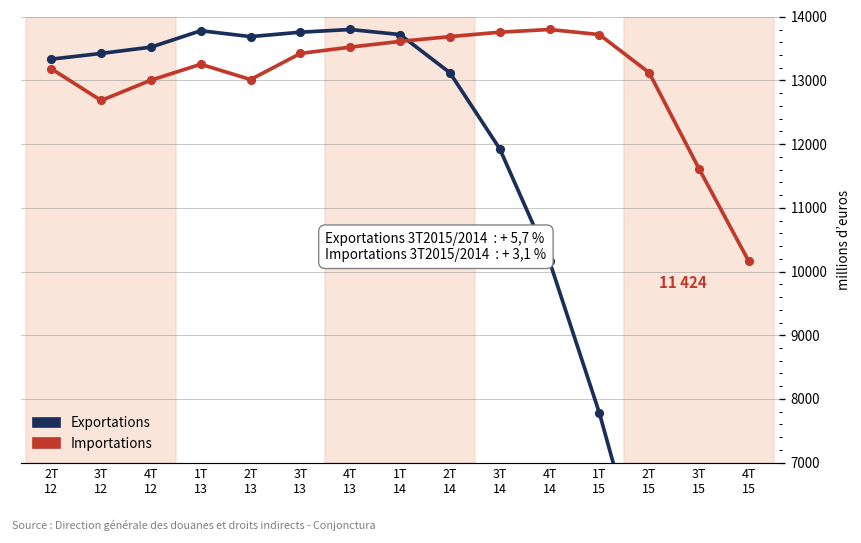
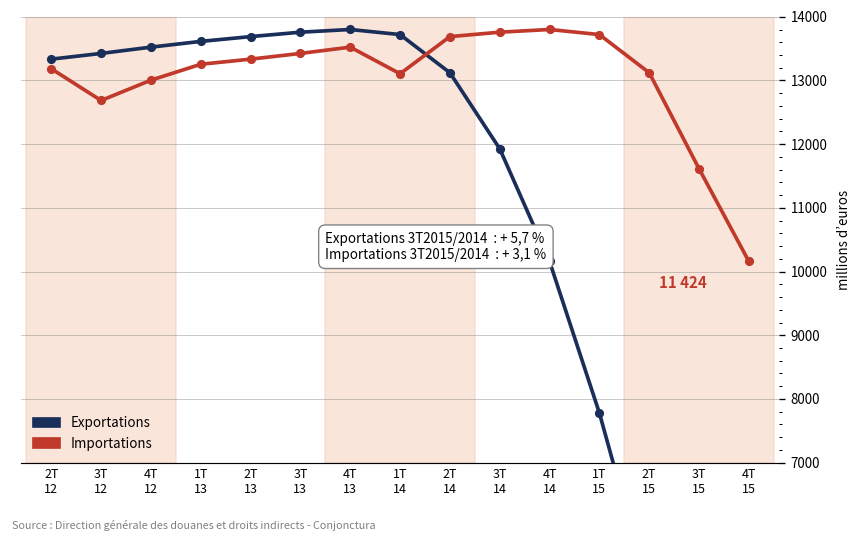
Exportations, 1T 13: 13800 -> 13600
Importations, 2T 13: 13000 -> 13300
Importations, 1T 14: 13600 -> 13100
